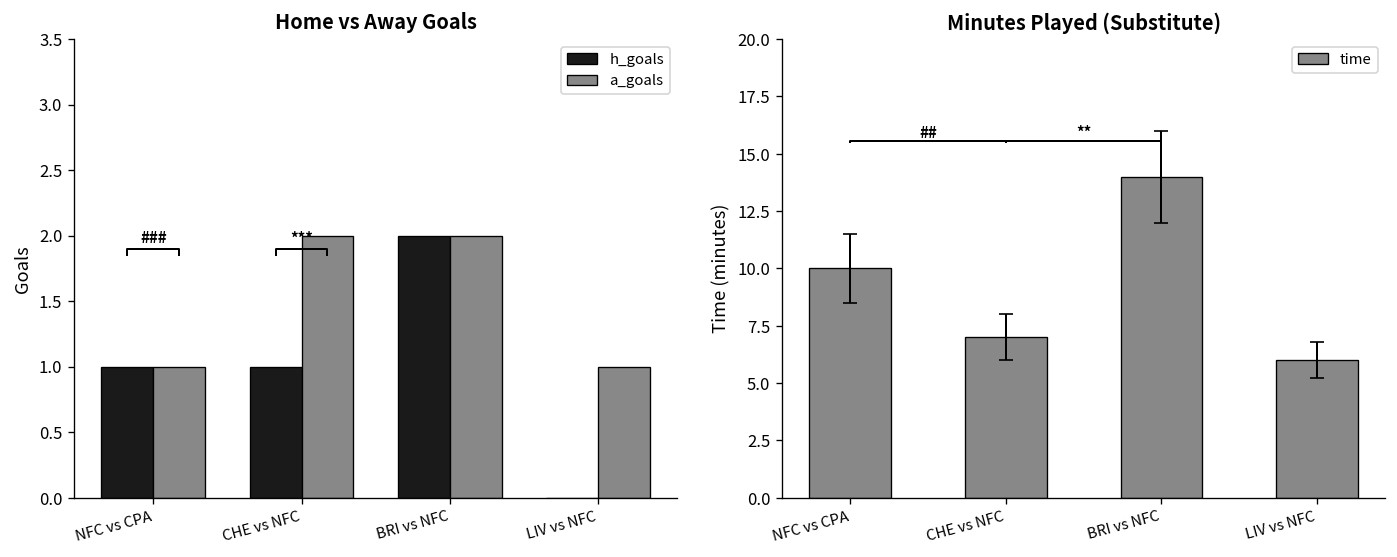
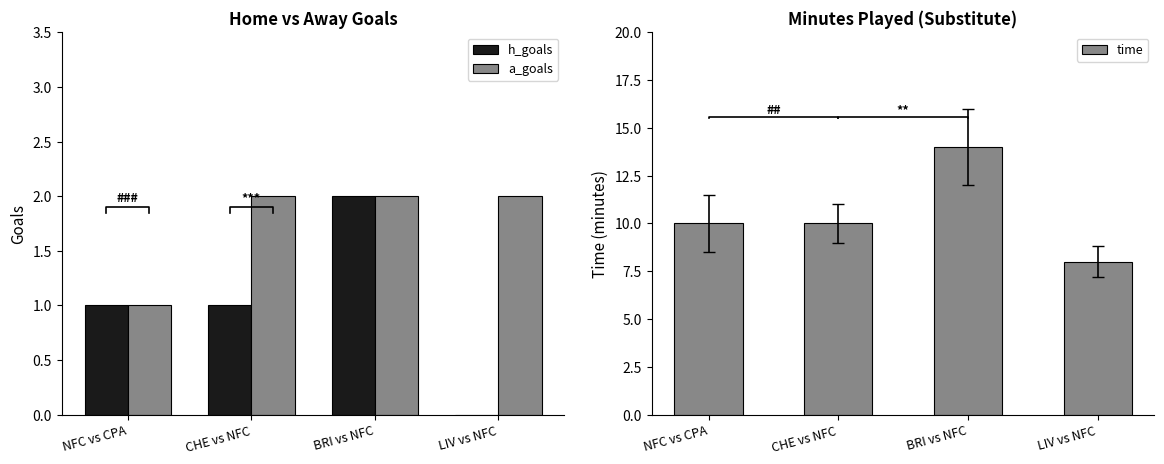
Home vs Away Goals, a_goals, LIV vs NFC: 1 -> 2
Minutes Played (Substitute), time, CHE vs NFC: 7 -> 10
Minutes Played (Substitute), time, LIV vs NFC: 6 -> 8
